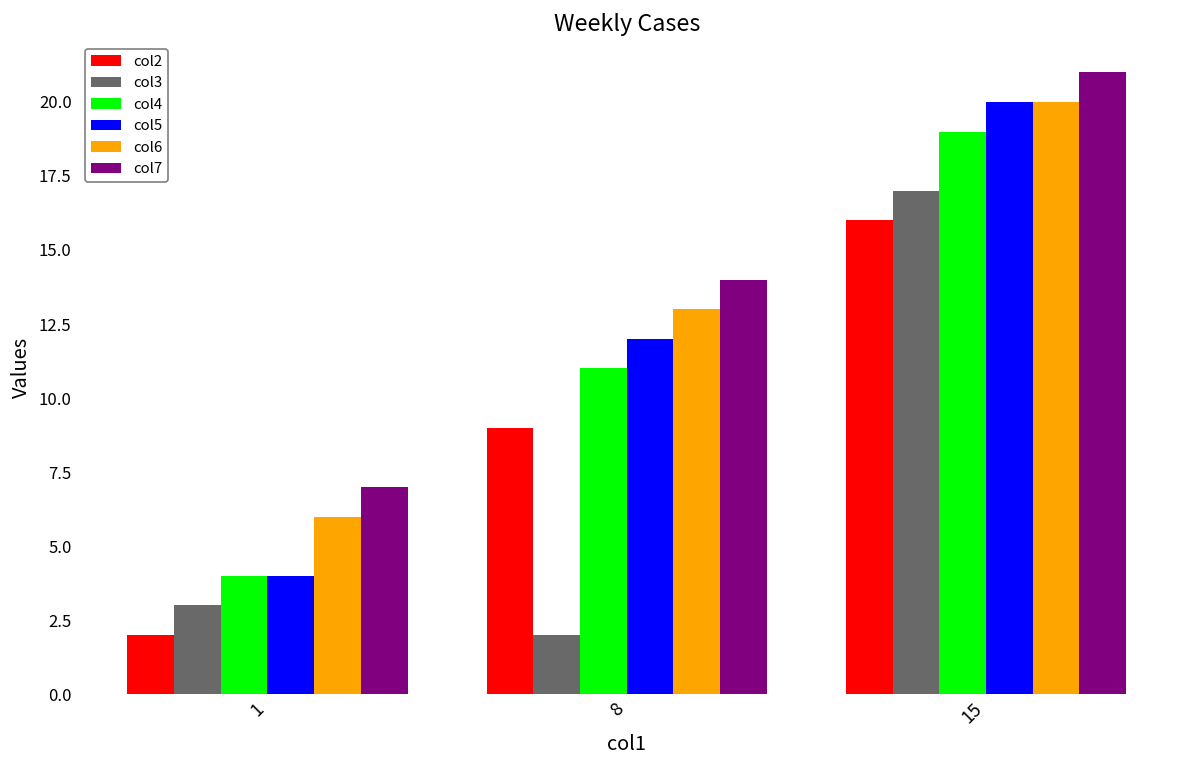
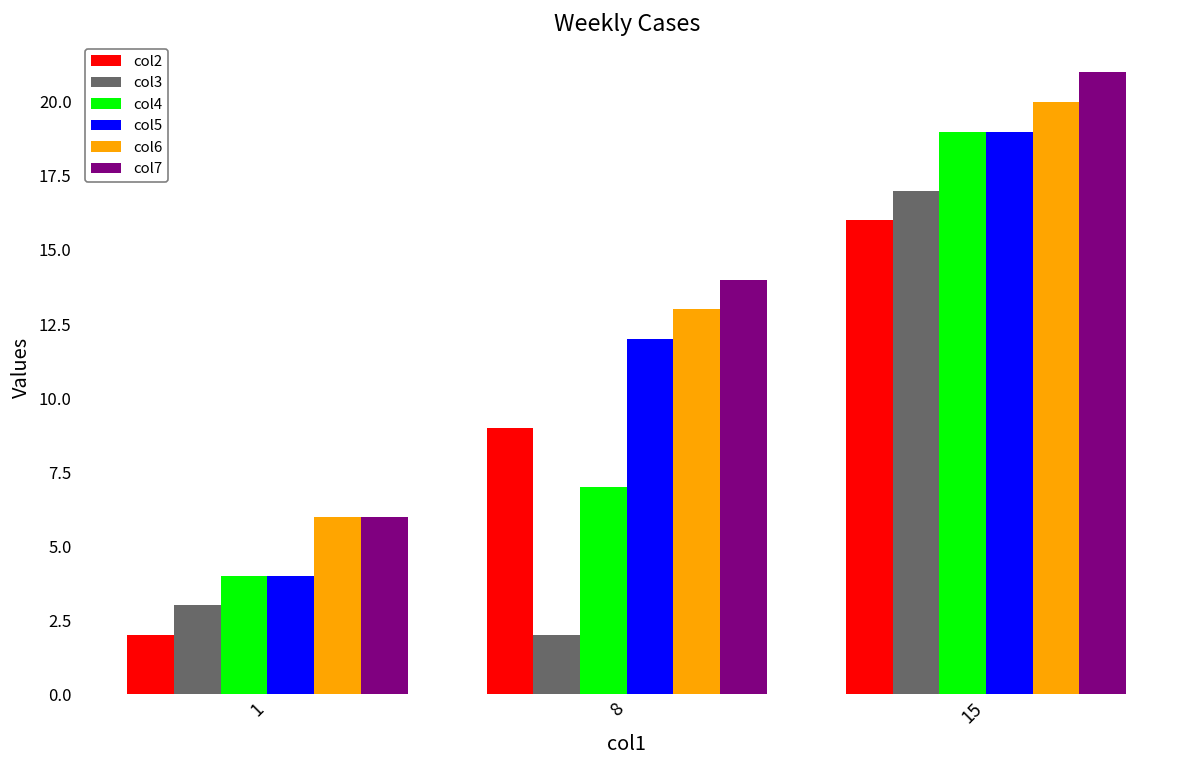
col7, 1: 7 -> 6
col4, 8: 11 -> 7
col5, 15: 20 -> 19
